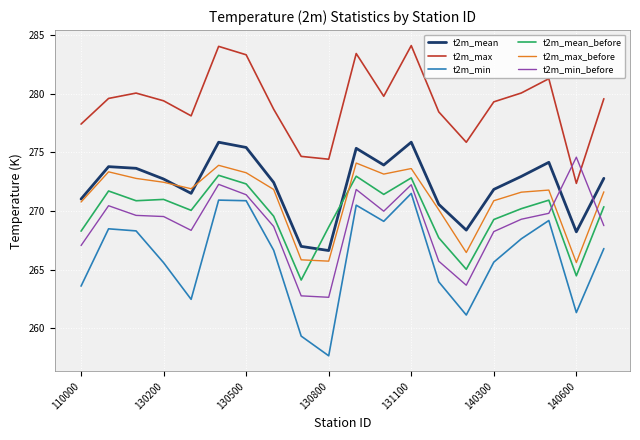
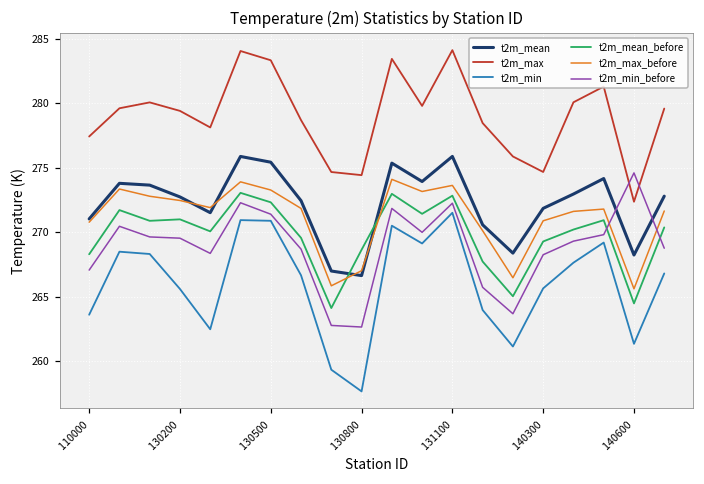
t2m_max_before, 130800: 265.7 -> 267.0
t2m_max, 140300: 279.3 -> 274.7
